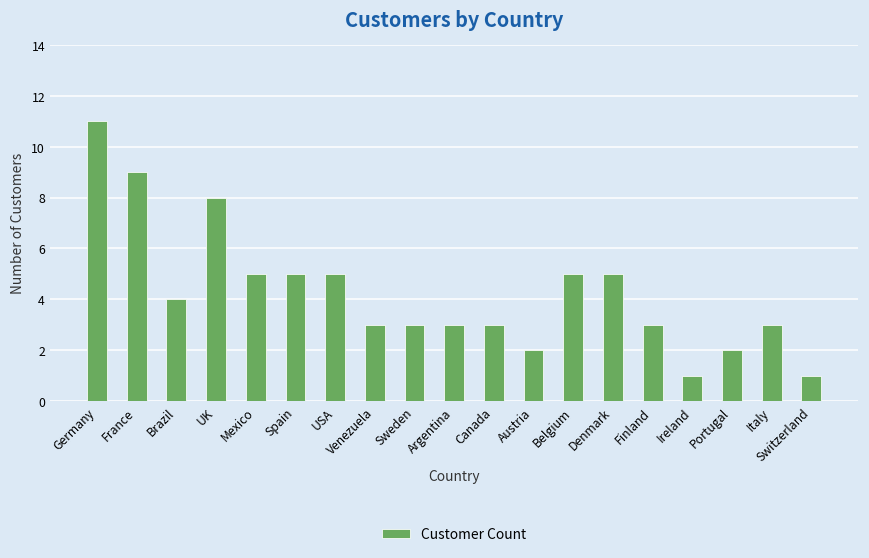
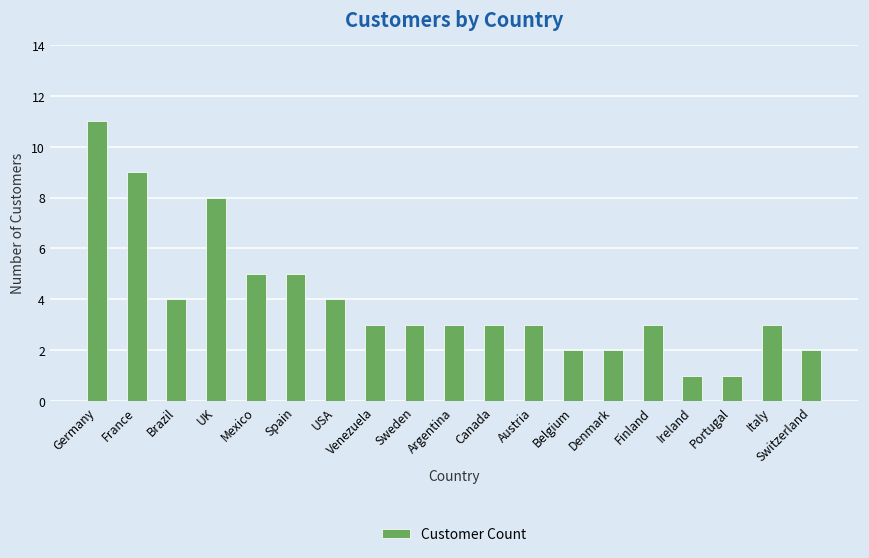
USA: 5 -> 4
Austria: 2 -> 3
Belgium: 5 -> 2
Denmark: 5 -> 2
Portugal: 2 -> 1
Switzerland: 1 -> 2
